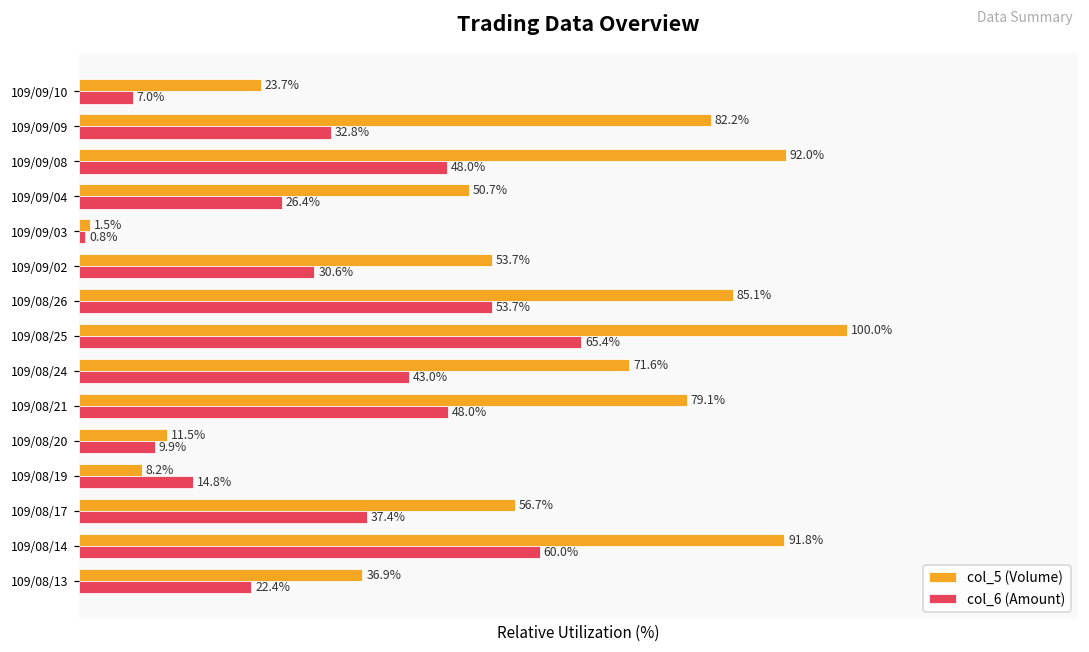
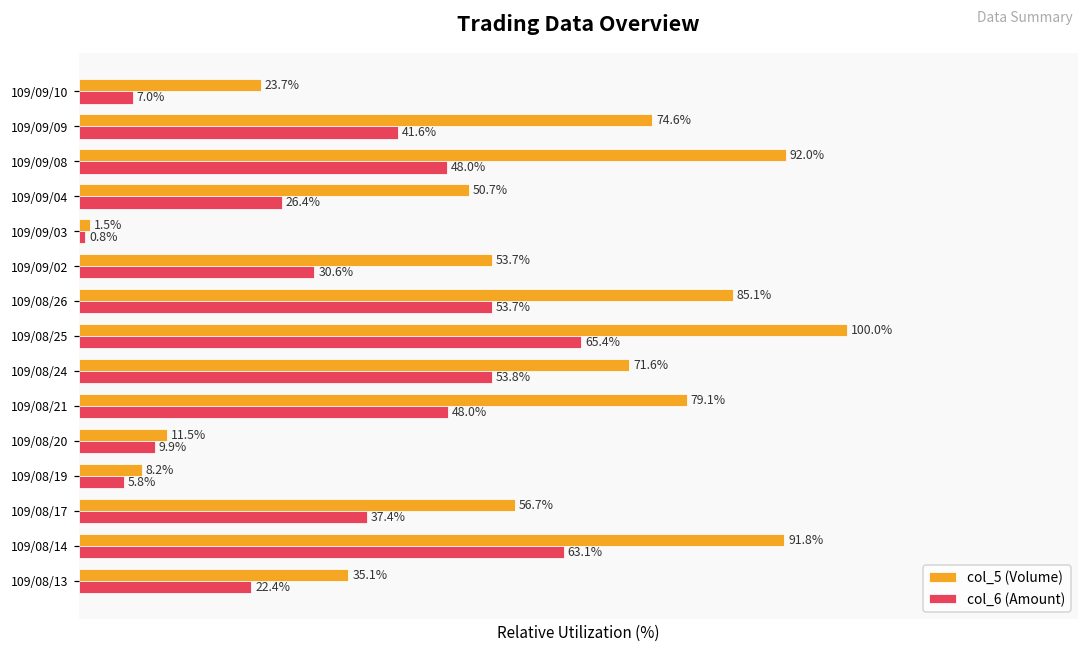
col_5 (Volume), 109/09/09: 82.2% -> 74.6%
col_6 (Amount), 109/09/09: 32.8% -> 41.6%
col_6 (Amount), 109/08/24: 43.0% -> 53.8%
col_6 (Amount), 109/08/19: 14.8% -> 5.8%
col_6 (Amount), 109/08/14: 60.0% -> 63.1%
col_5 (Volume), 109/08/13: 36.9% -> 35.1%
